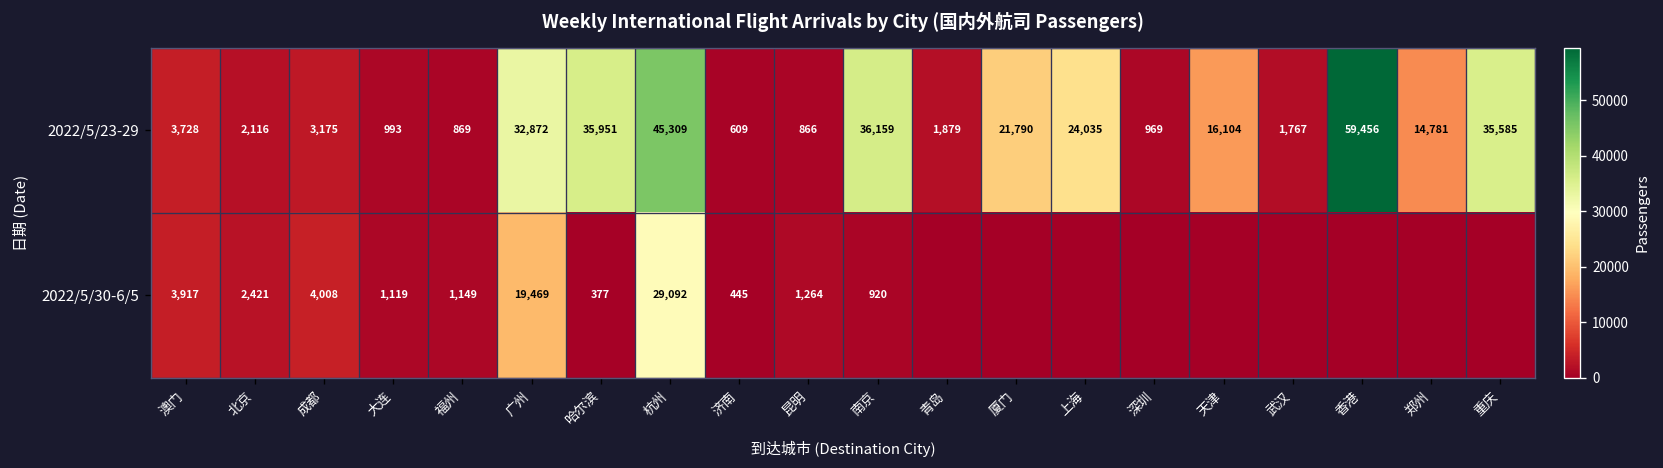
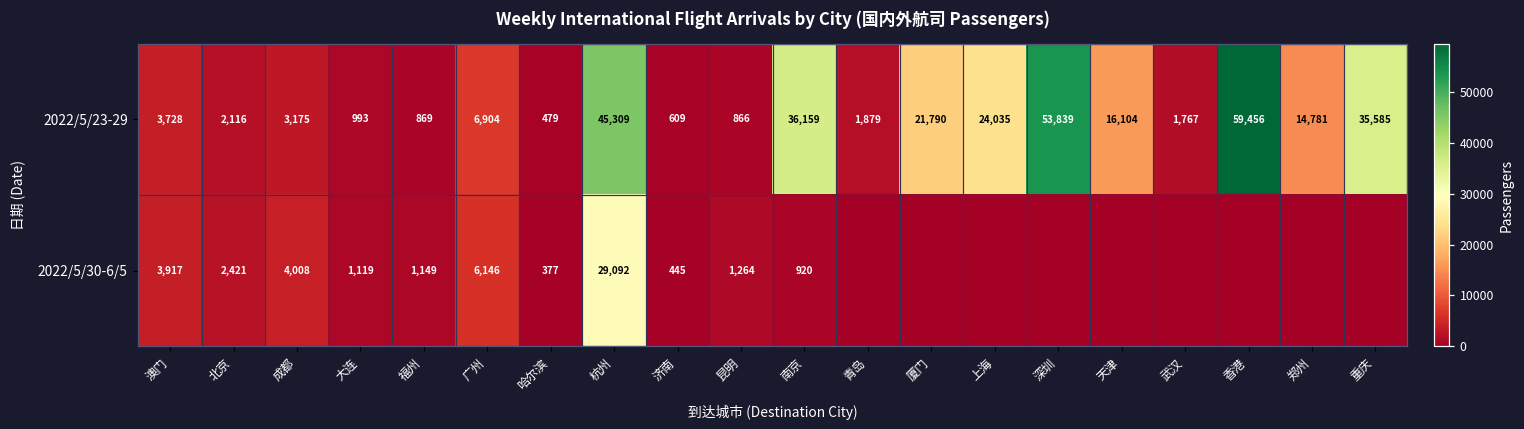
2022/5/23-29, 广州: 32,872 -> 6,904
2022/5/23-29, 哈尔滨: 35,951 -> 479
2022/5/23-29, 深圳: 969 -> 53,839
2022/5/30-6/5, 广州: 19,469 -> 6,146
